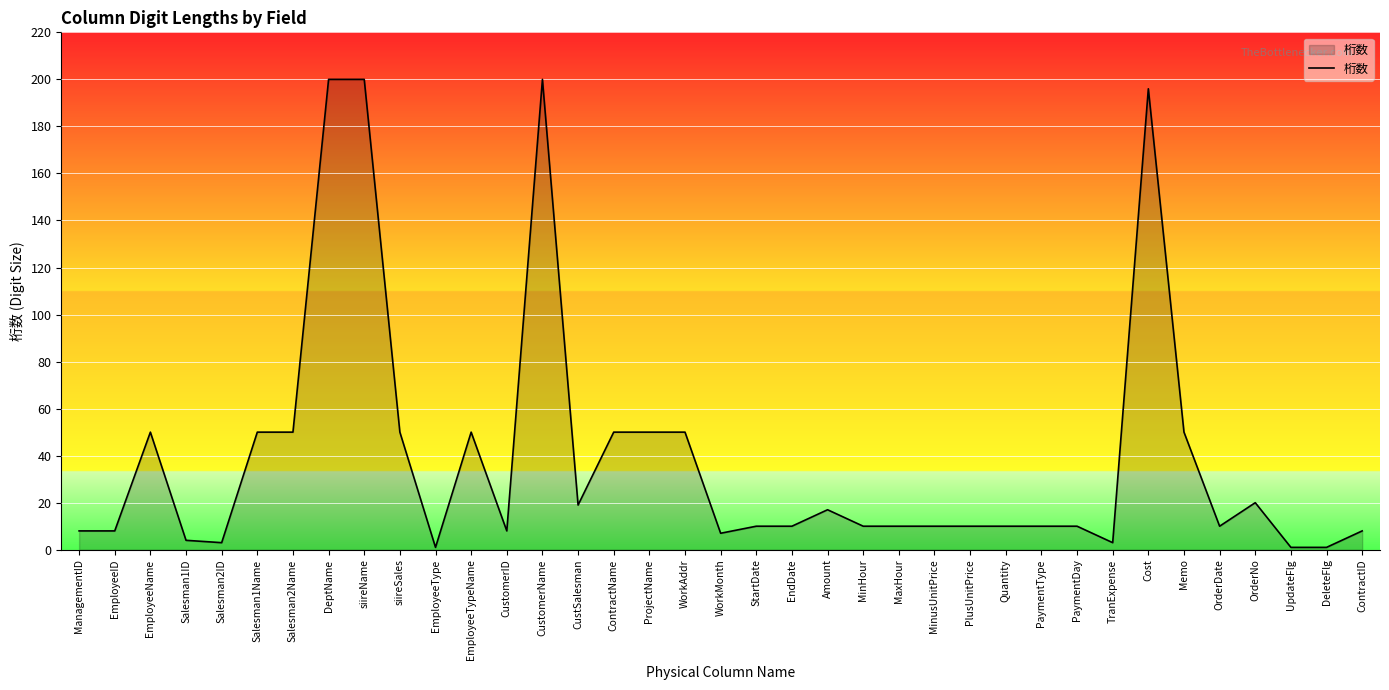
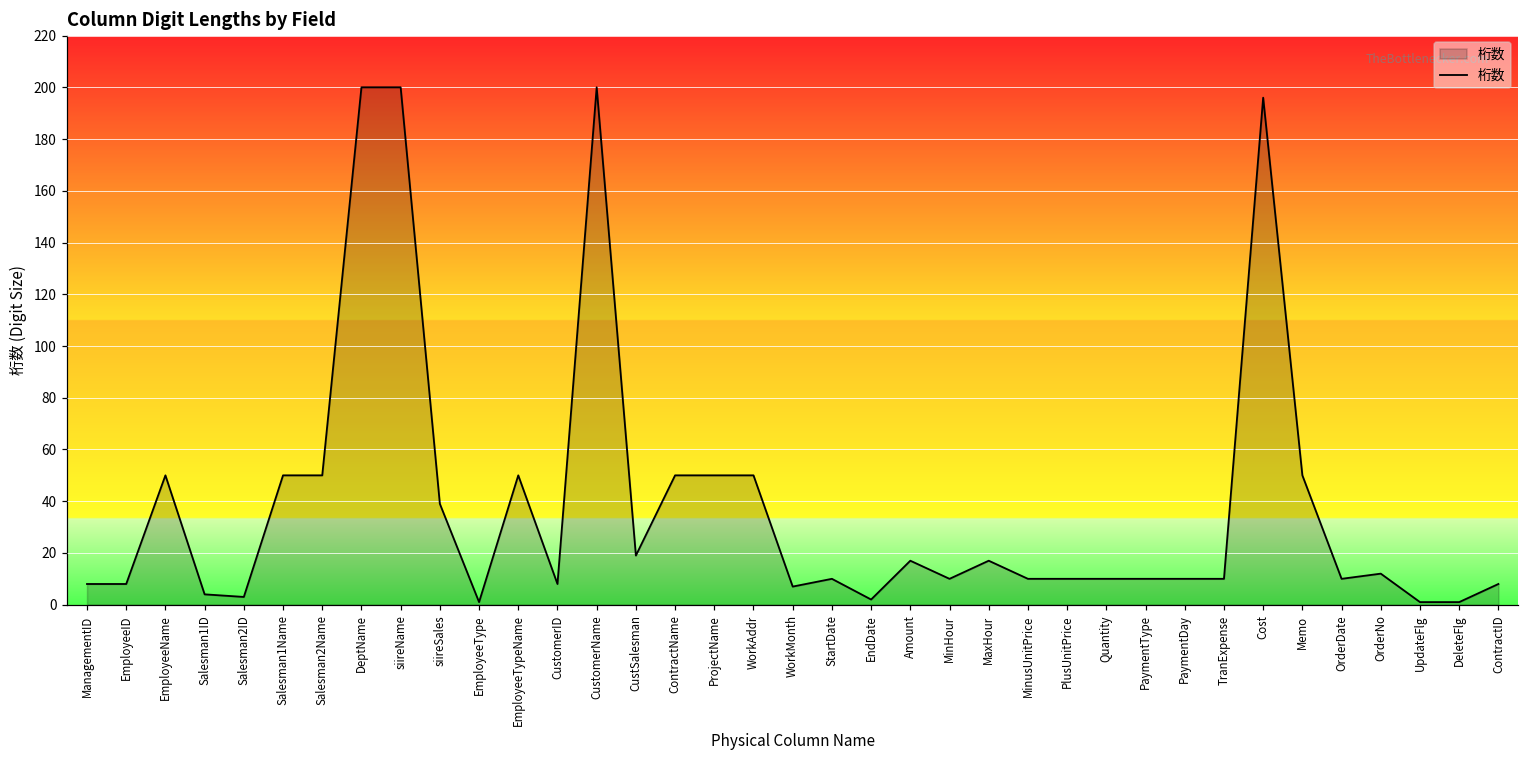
siireSales: 50 -> 39
EndDate: 10 -> 2
MaxHour: 10 -> 17
TranExpense: 3 -> 10
OrderNo: 20 -> 12
